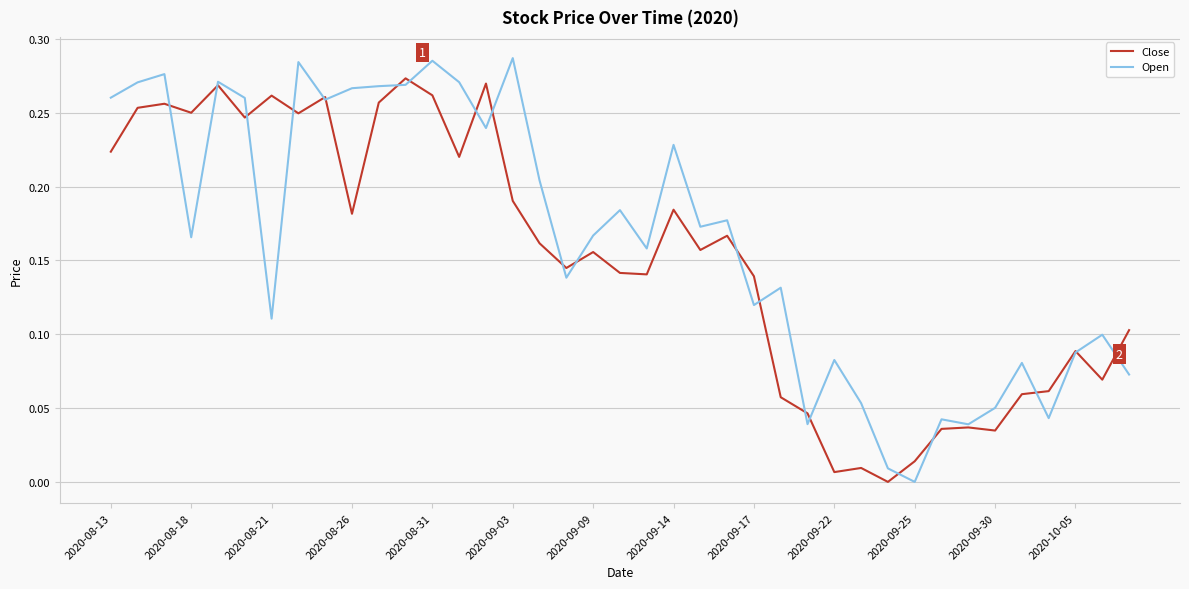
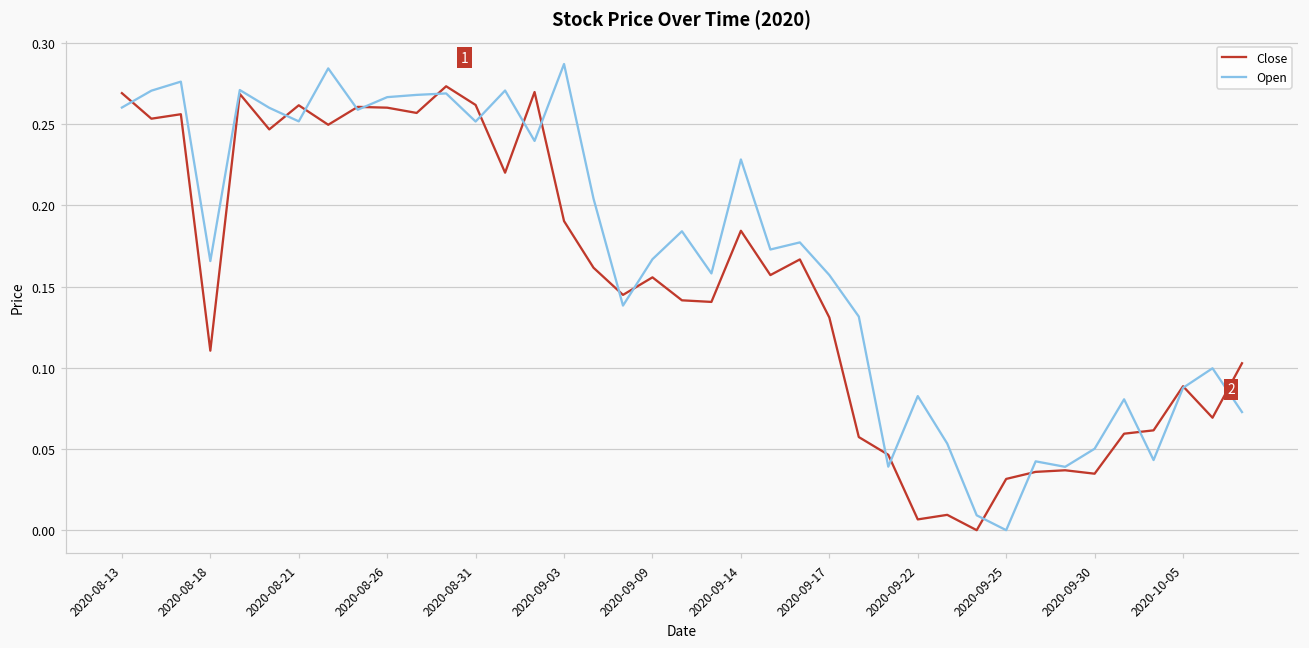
Close, 2020-08-13: 0.224 -> 0.269
Close, 2020-08-18: 0.250 -> 0.111
Open, 2020-08-21: 0.111 -> 0.252
Close, 2020-08-26: 0.182 -> 0.260
Open, 2020-08-31: 0.285 -> 0.252
Close, 2020-09-17: 0.139 -> 0.131
Open, 2020-09-17: 0.120 -> 0.157
Close, 2020-09-25: 0.014 -> 0.032
